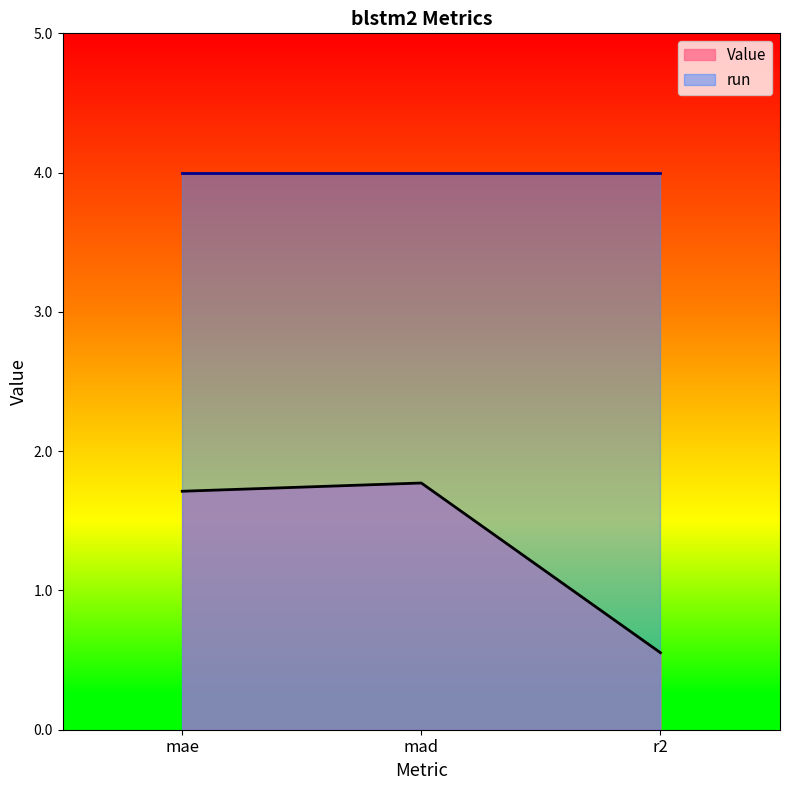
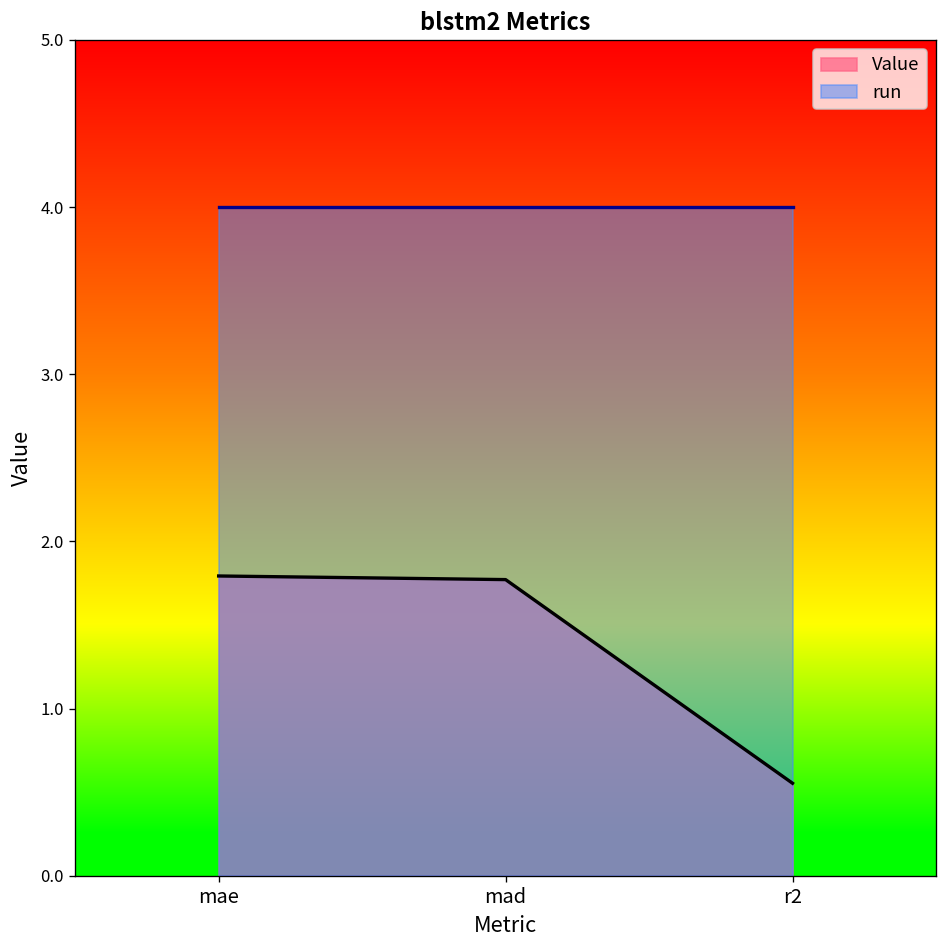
Value, mae: 1.71 -> 1.79
